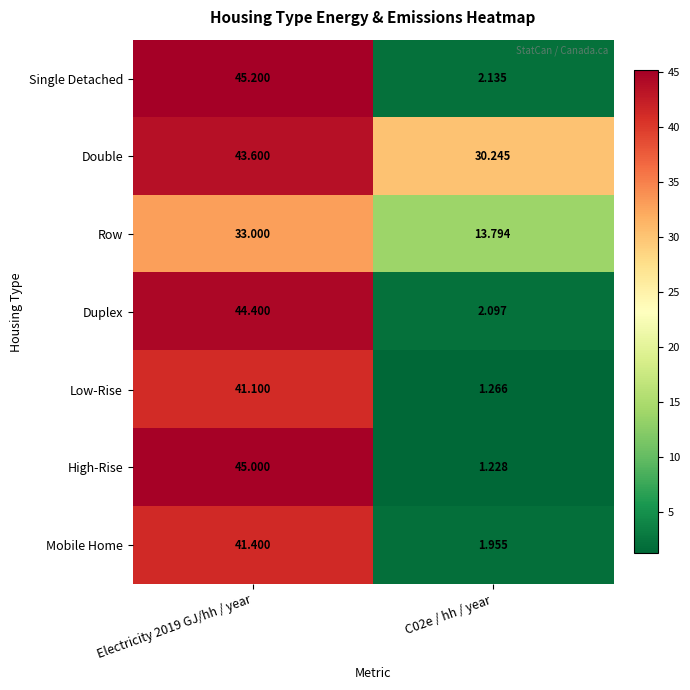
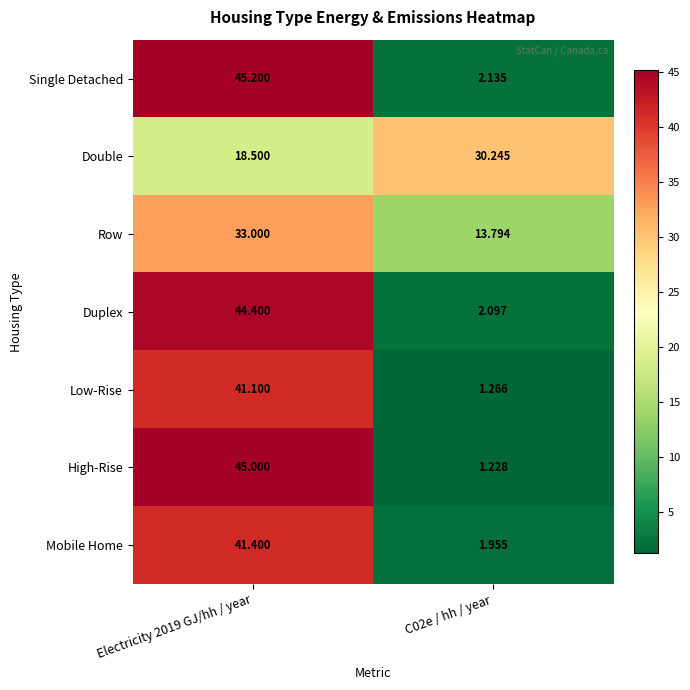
Double, Electricity 2019 GJ/hh / year: 43.600 -> 18.500
